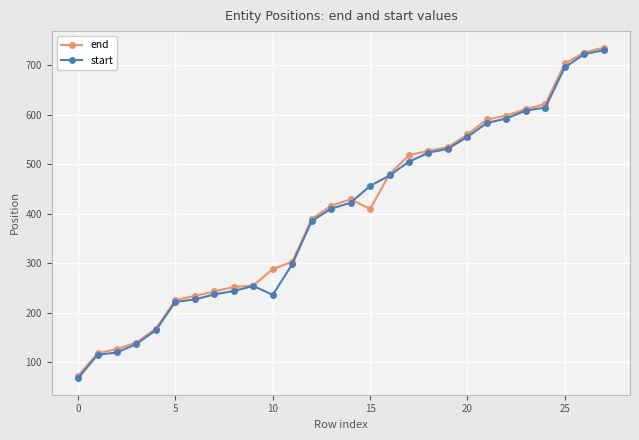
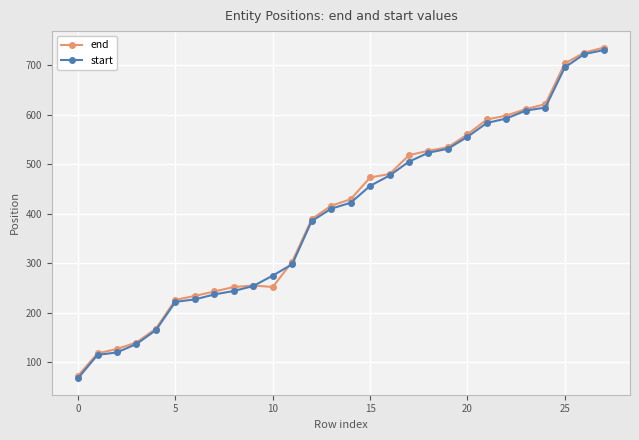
end, 10: 290 -> 250
start, 10: 240 -> 280
end, 15: 410 -> 470
